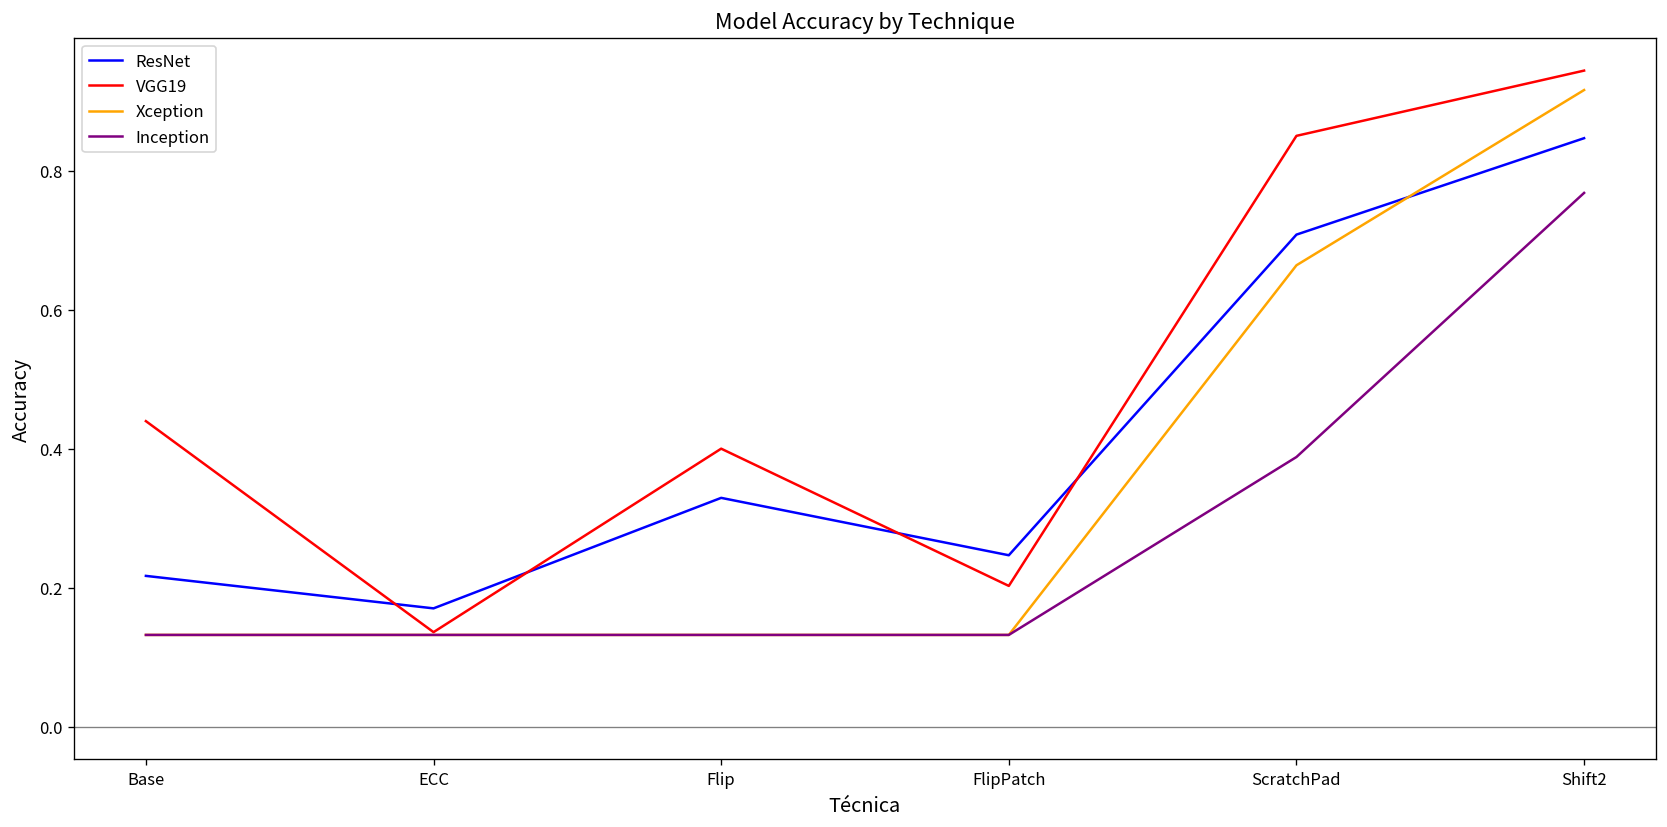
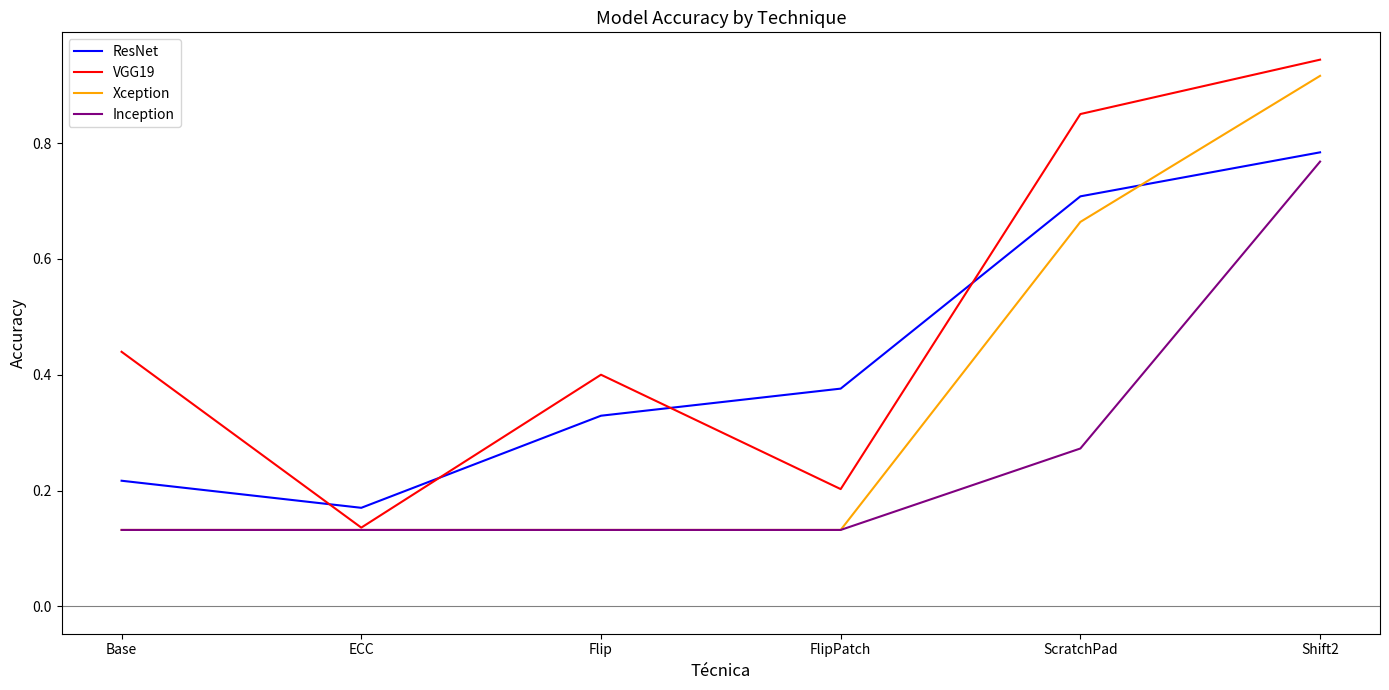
ResNet, FlipPatch: 0.25 -> 0.38
Inception, ScratchPad: 0.39 -> 0.27
ResNet, Shift2: 0.85 -> 0.78
